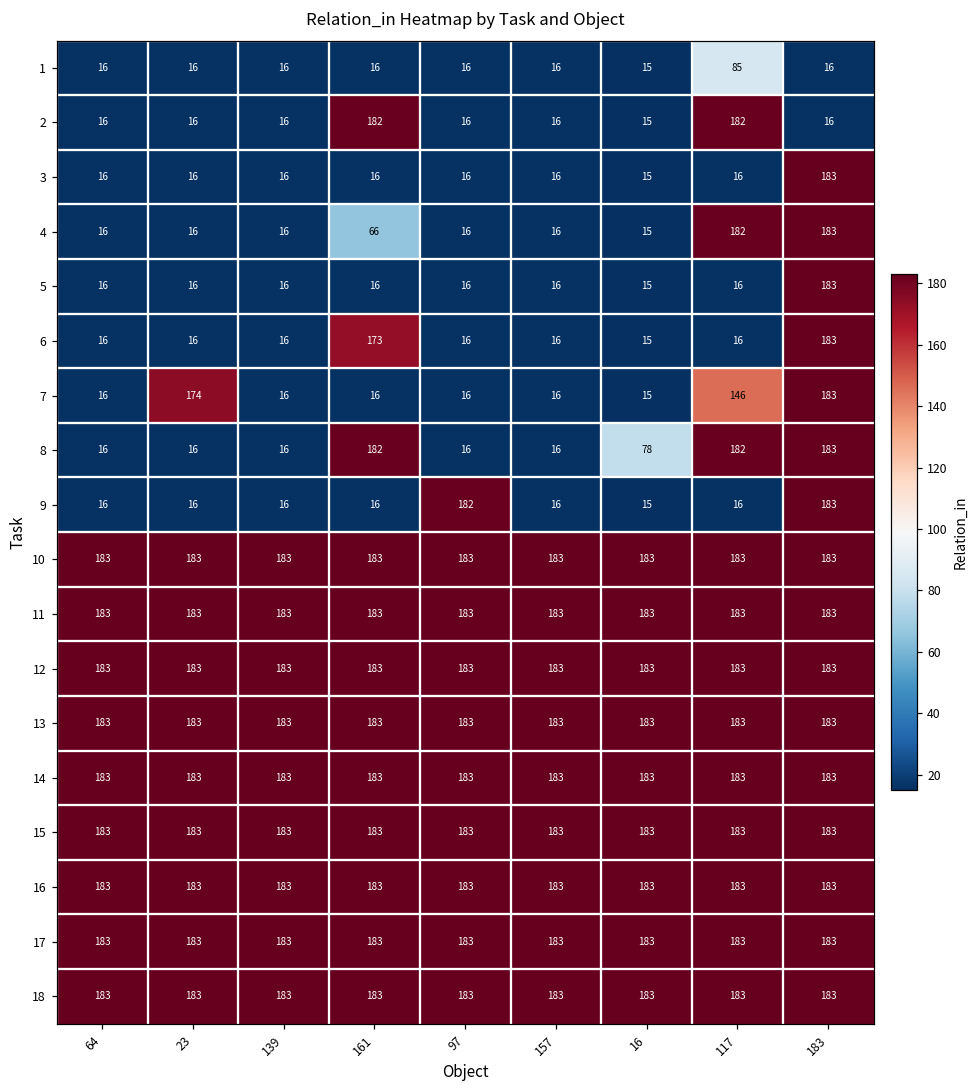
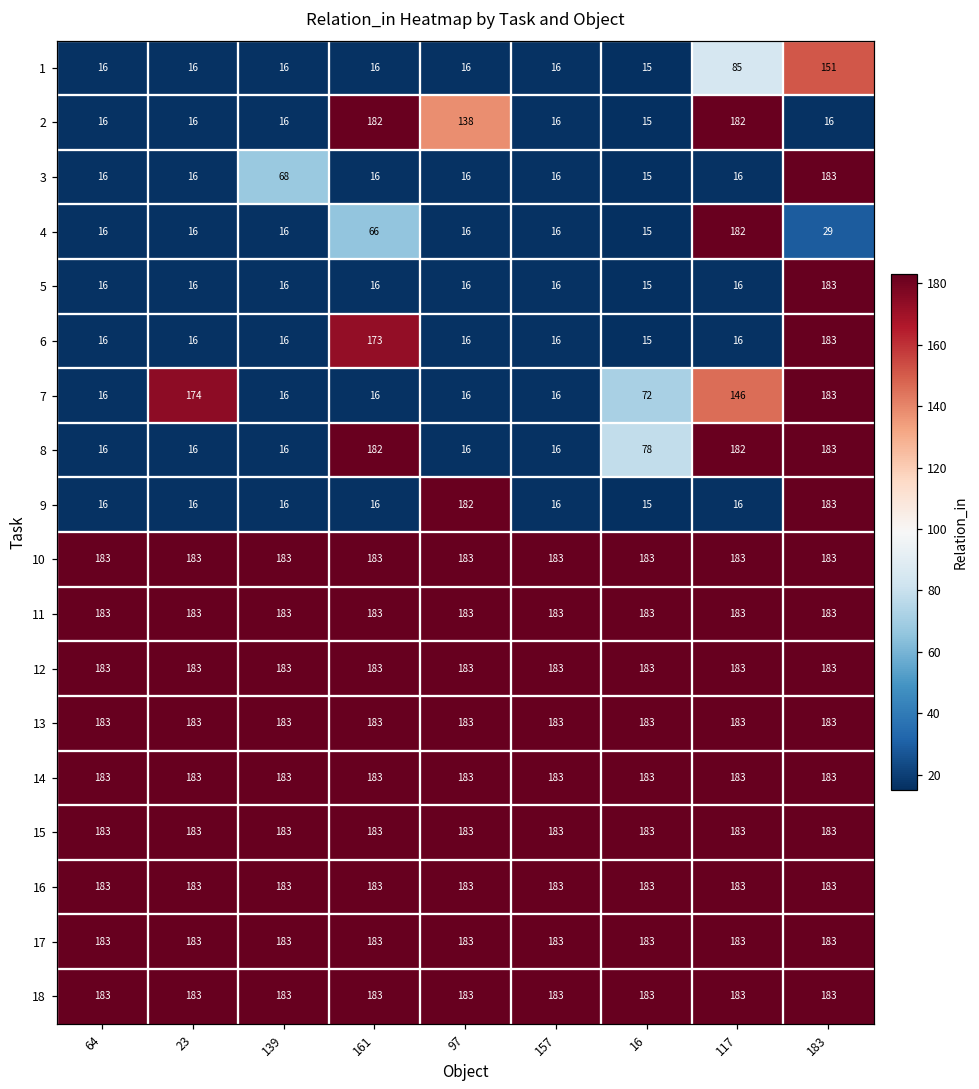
1, 183: 16 -> 151
2, 97: 16 -> 138
3, 139: 16 -> 68
4, 183: 183 -> 29
7, 16: 15 -> 72
